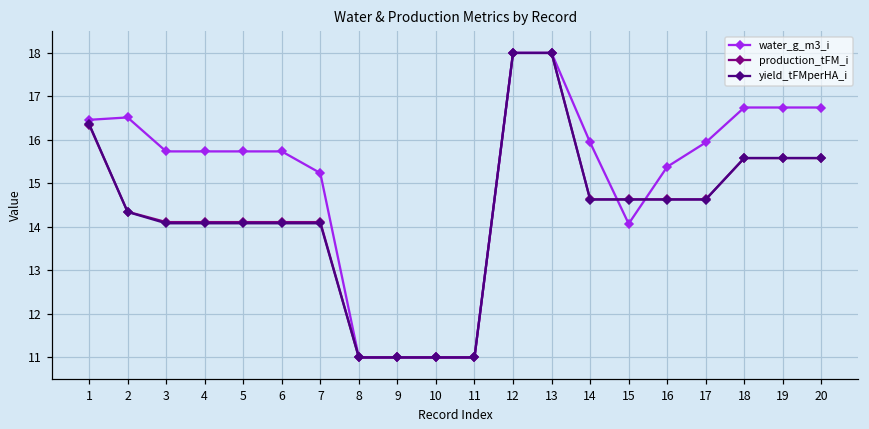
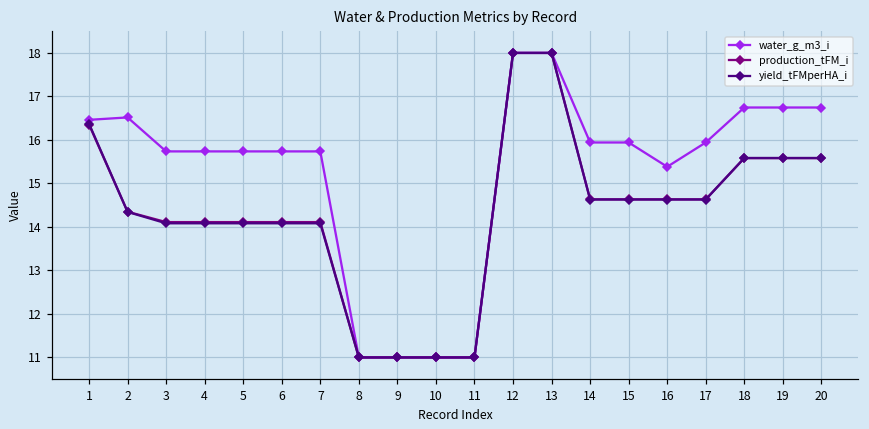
water_g_m3_i, 7: 15.2 -> 15.7
water_g_m3_i, 15: 14.1 -> 15.9
